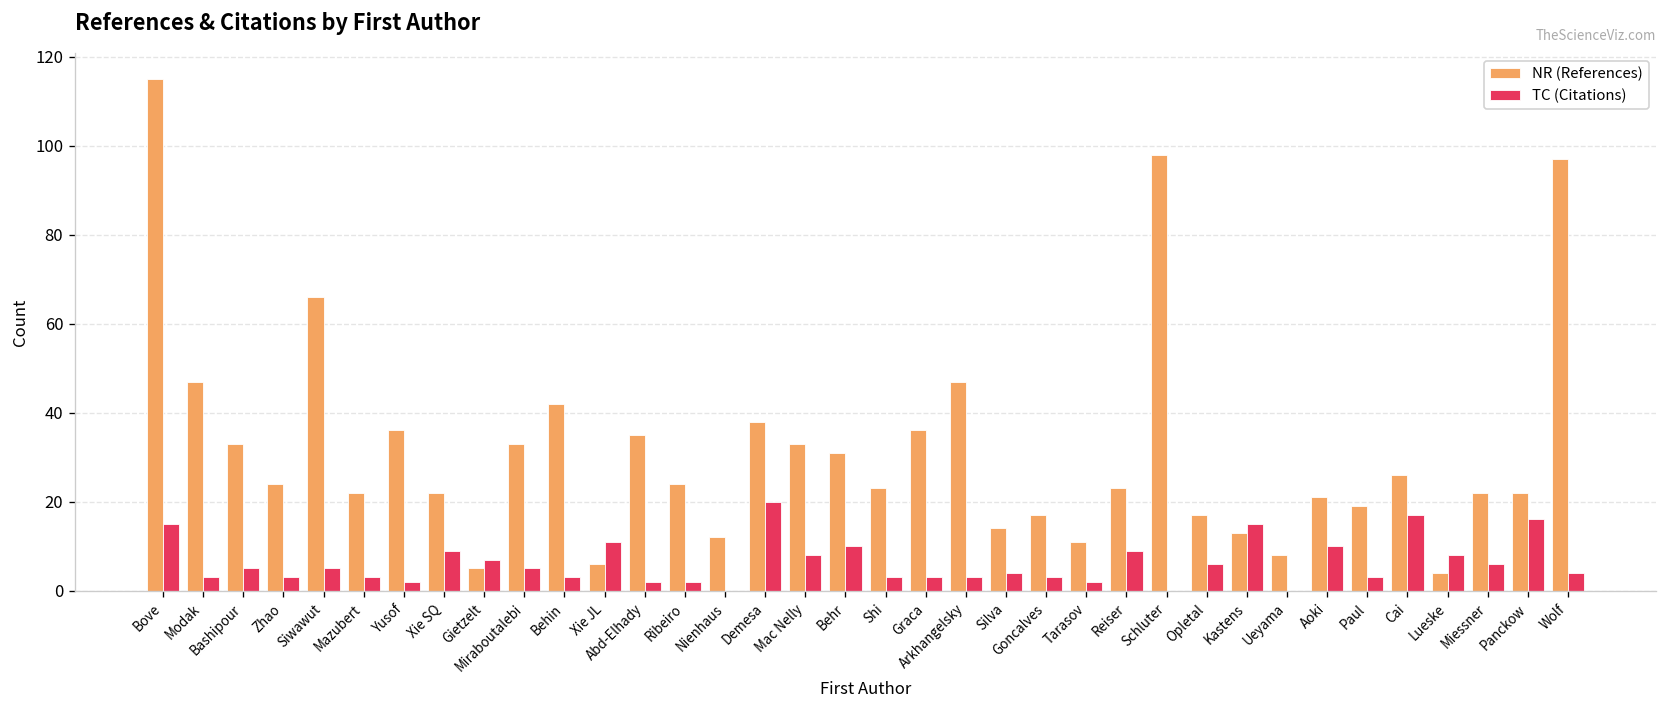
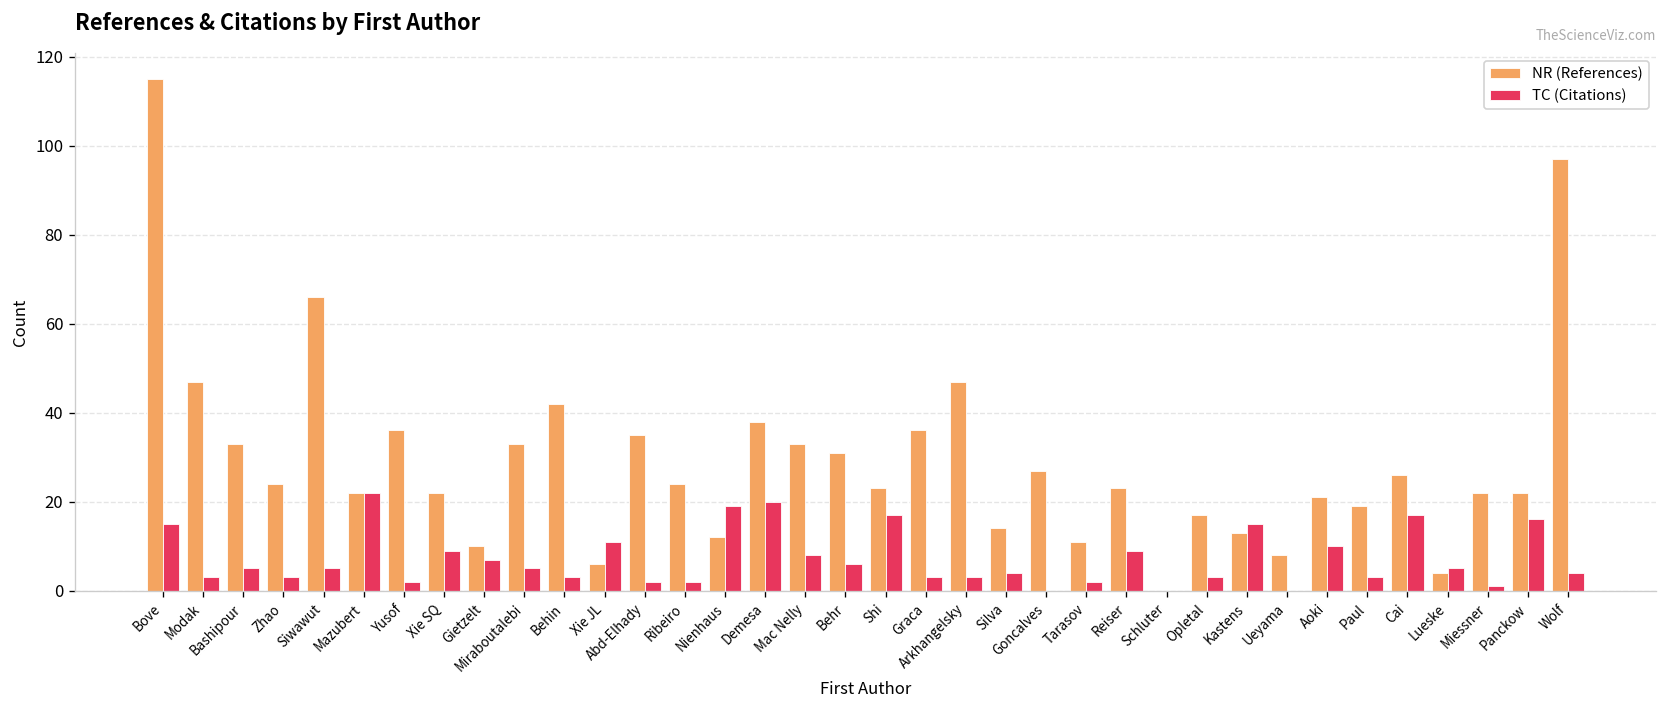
TC (Citations), Mazubert: 3 -> 22
NR (References), Gietzelt: 5 -> 10
TC (Citations), Nienhaus: 0 -> 19
TC (Citations), Behr: 10 -> 6
TC (Citations), Shi: 3 -> 17
NR (References), Goncalves: 17 -> 27
TC (Citations), Goncalves: 3 -> 0
NR (References), Schluter: 98 -> 0
TC (Citations), Opletal: 6 -> 3
TC (Citations), Lueske: 8 -> 5
TC (Citations), Miessner: 6 -> 1
